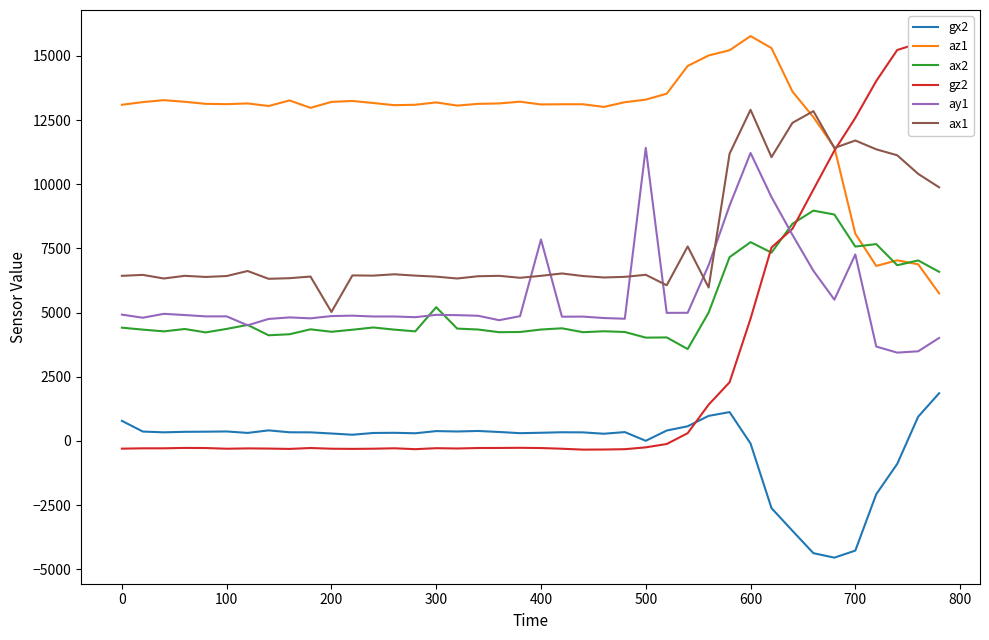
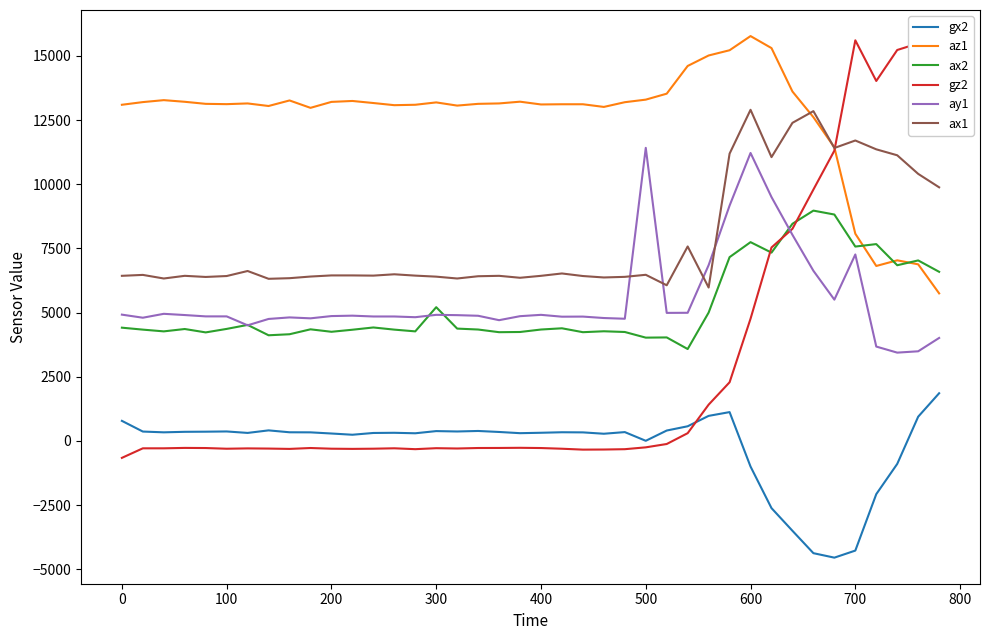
gz2, 0: -300 -> -700
ax1, 200: 5000 -> 6400
ay1, 400: 7800 -> 4900
gx2, 600: -100 -> -1000
gz2, 700: 12600 -> 15600
